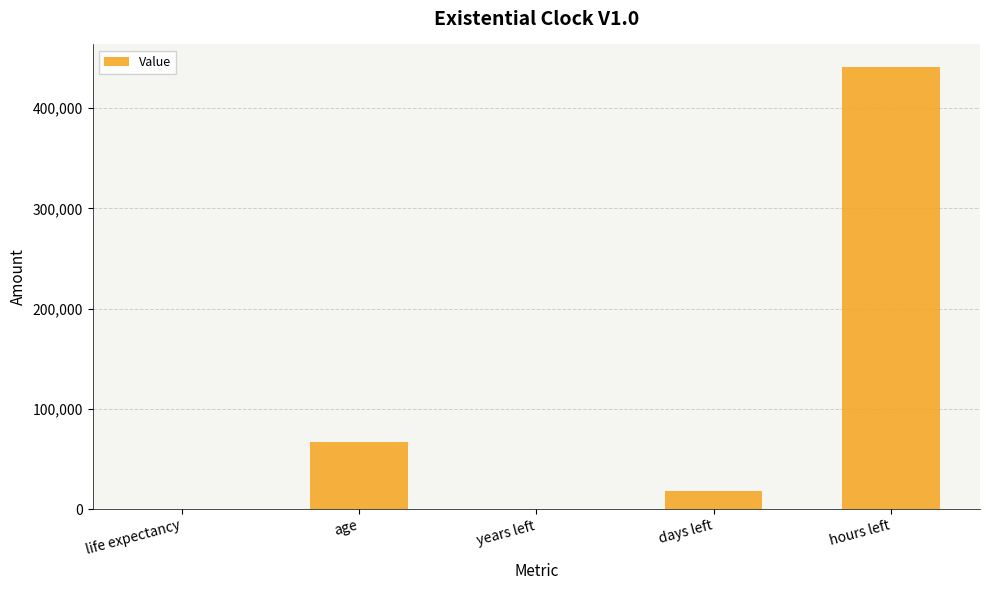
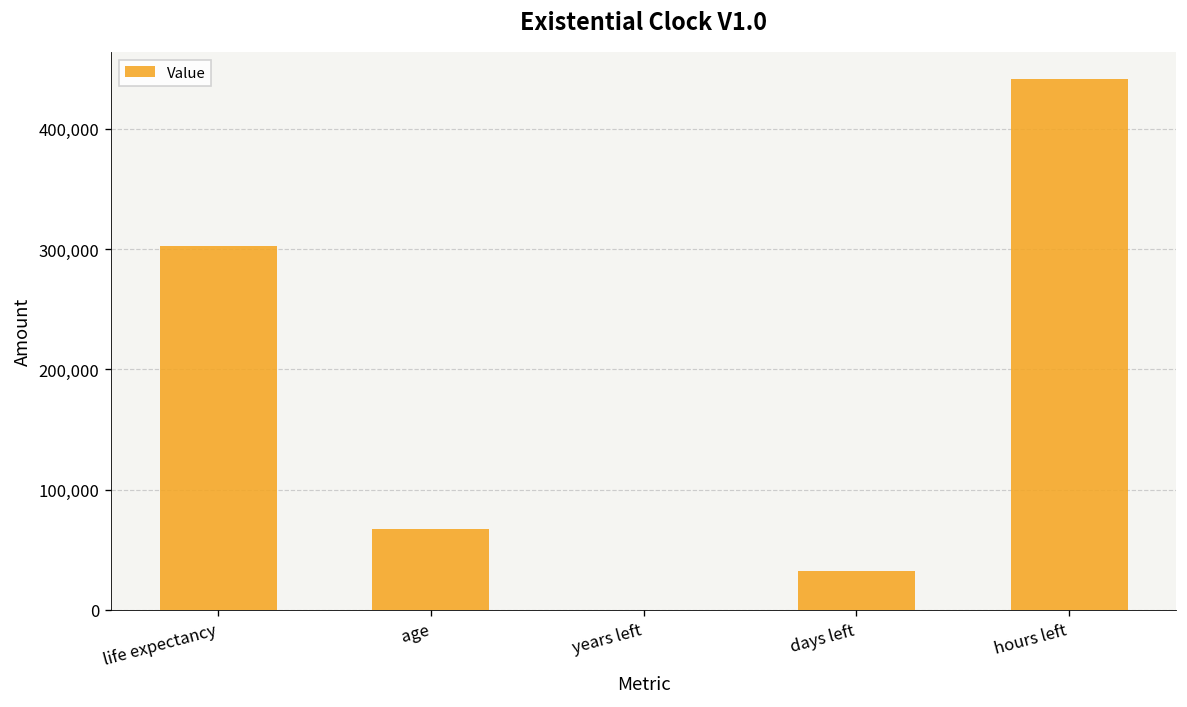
life expectancy: 0 -> 303,000
days left: 18,000 -> 33,000
